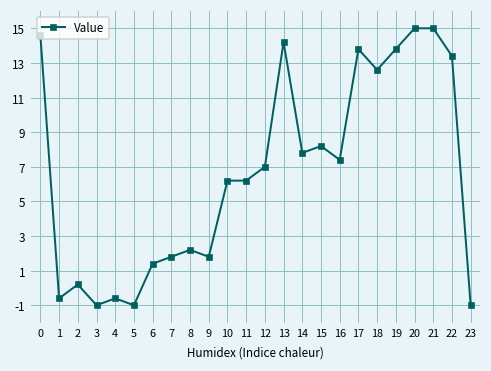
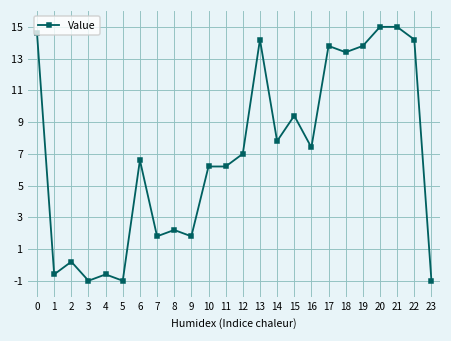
6: 1.4 -> 6.6
15: 8.2 -> 9.4
18: 12.6 -> 13.4
22: 13.4 -> 14.2
